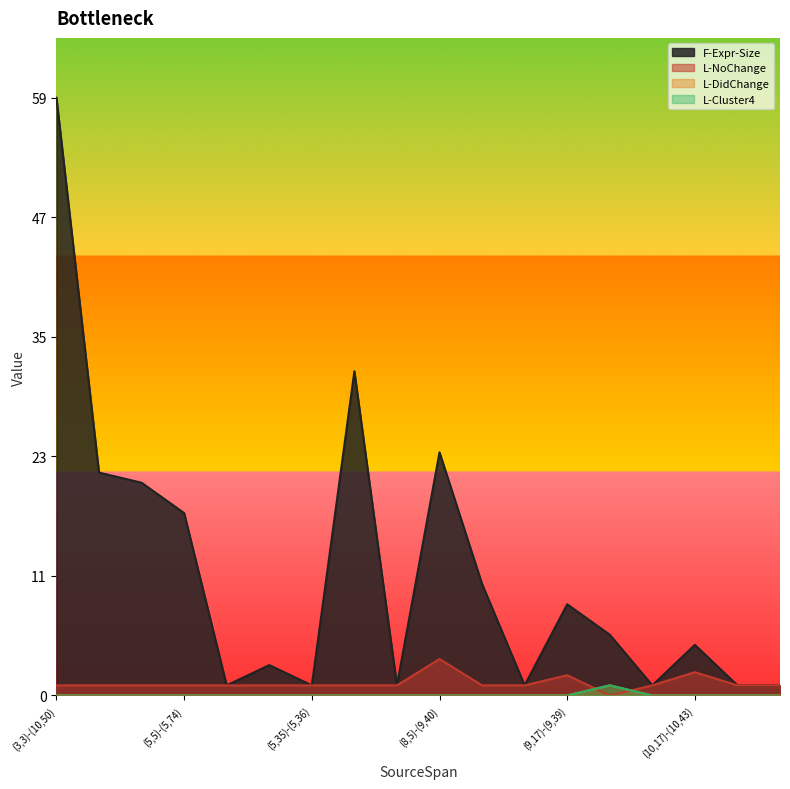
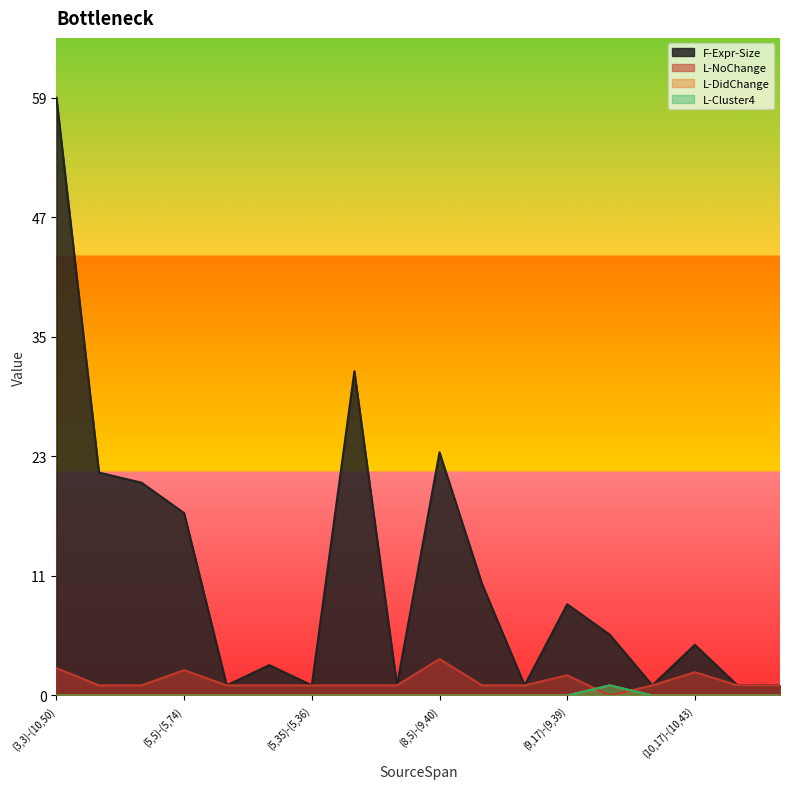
L-NoChange, (3,3)-(10,50): 1.0 -> 2.7
L-NoChange, (5,5)-(5,74): 1.0 -> 2.5
